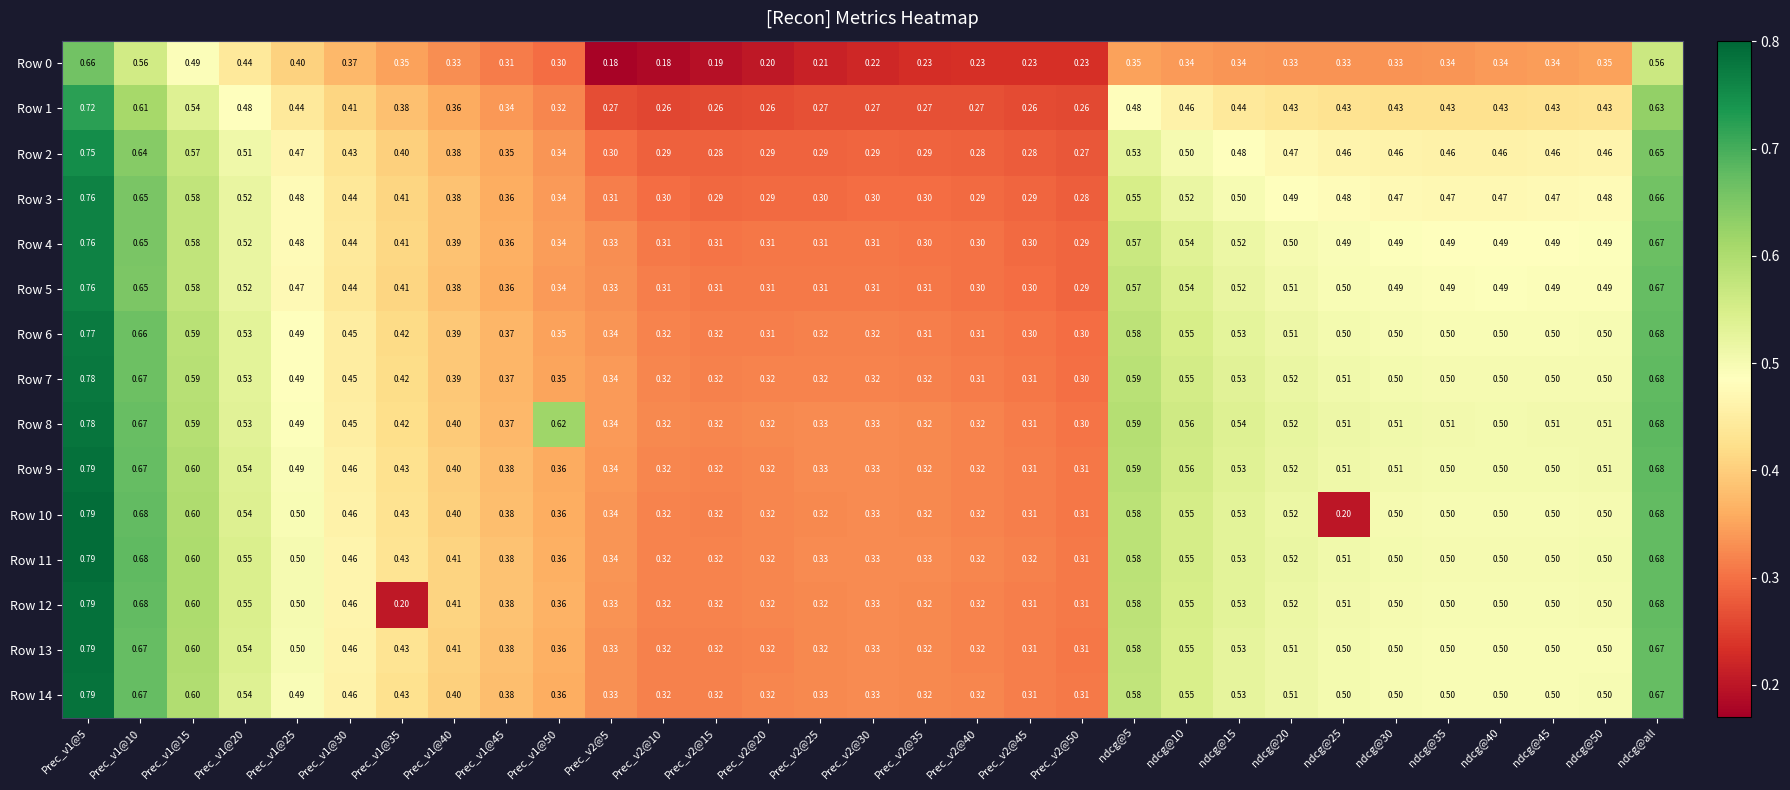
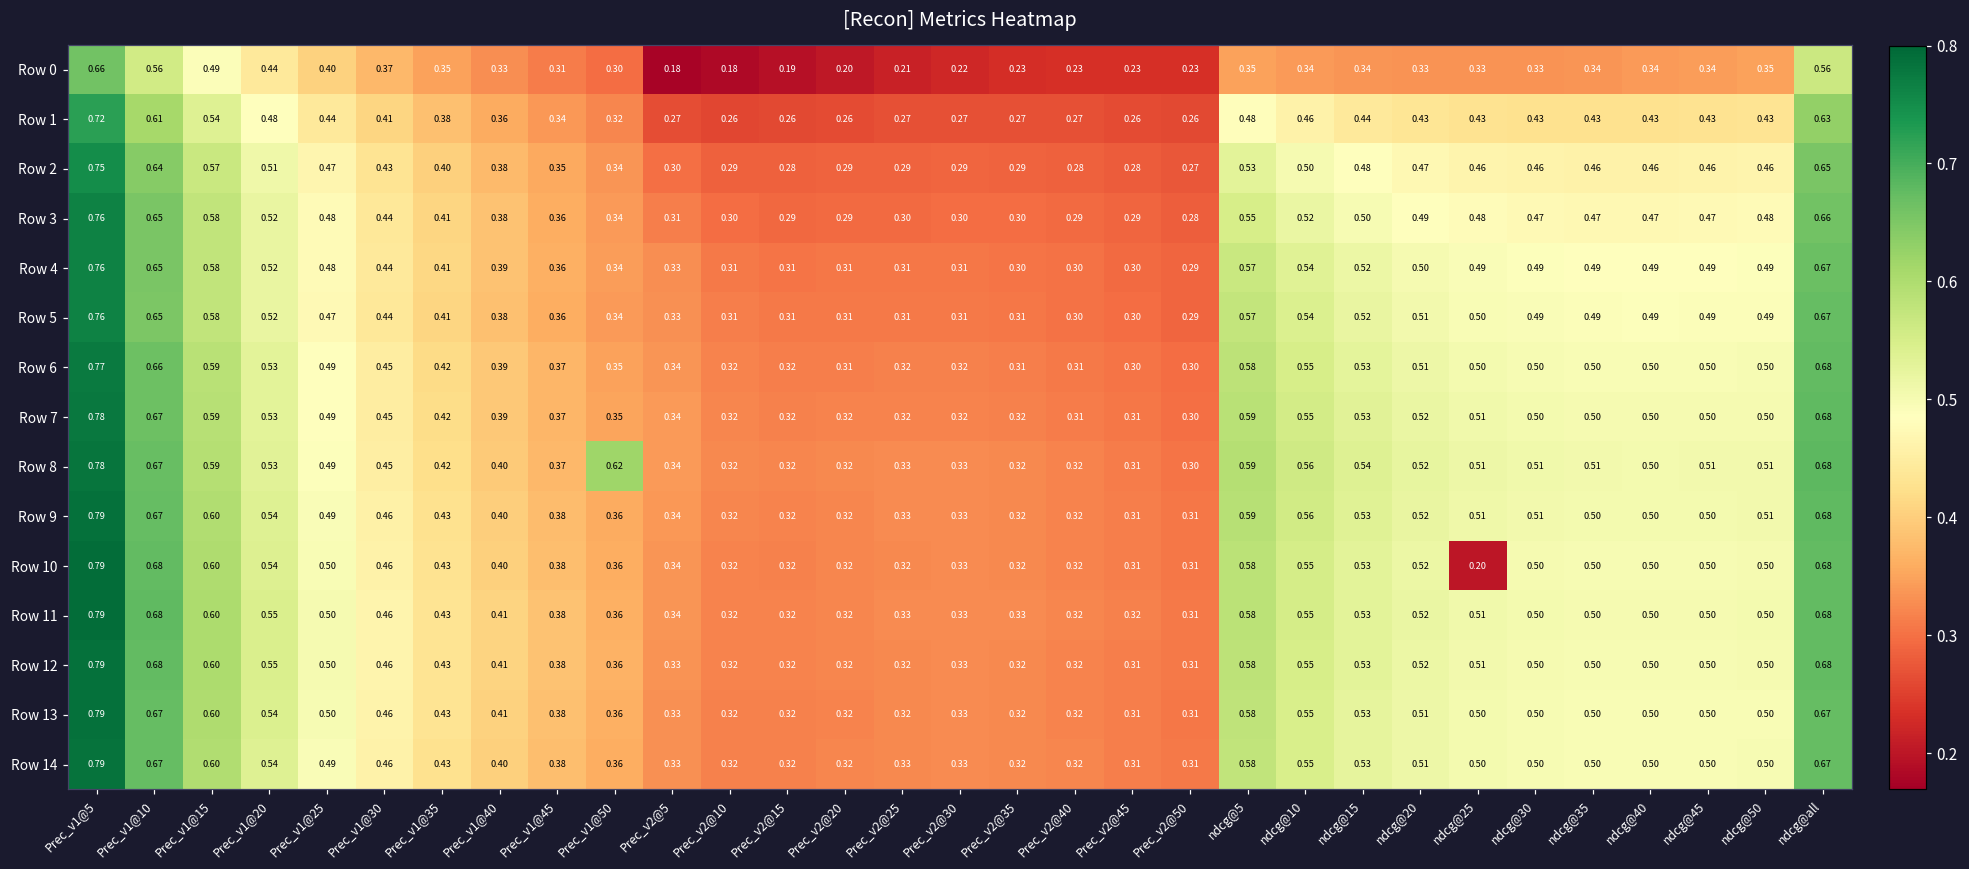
Row 12, Prec_v1@35: 0.20 -> 0.43
